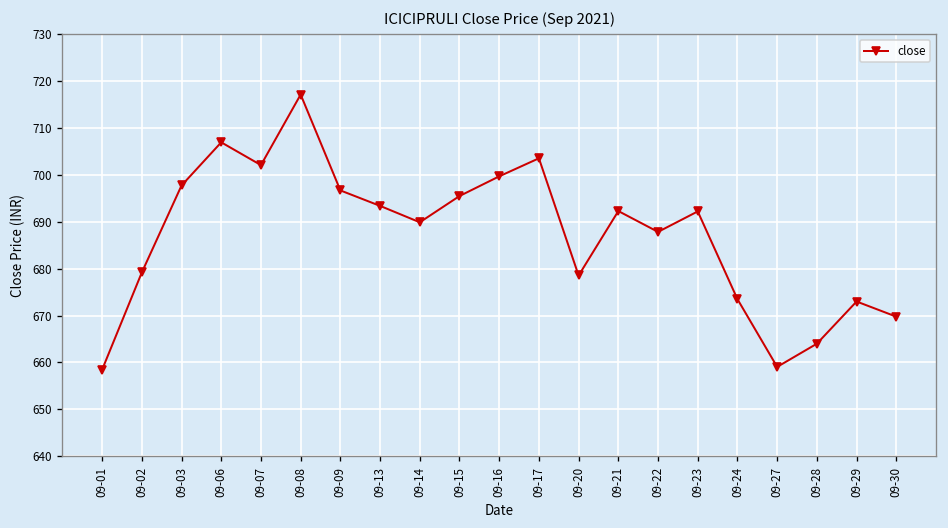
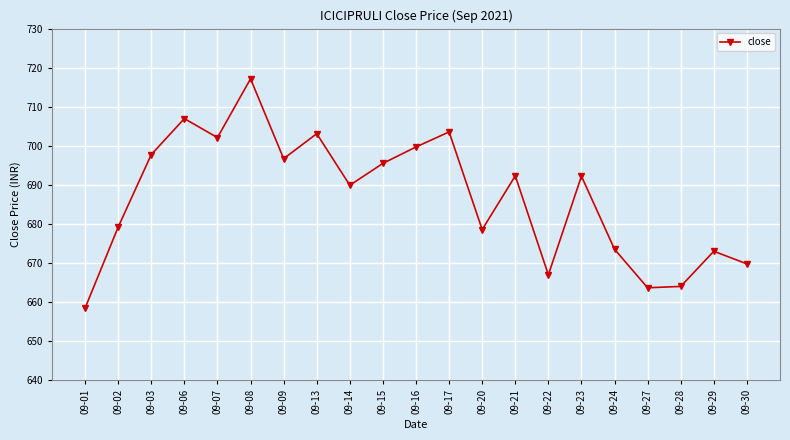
09-13: 693 -> 703
09-22: 688 -> 667
09-27: 659 -> 664
